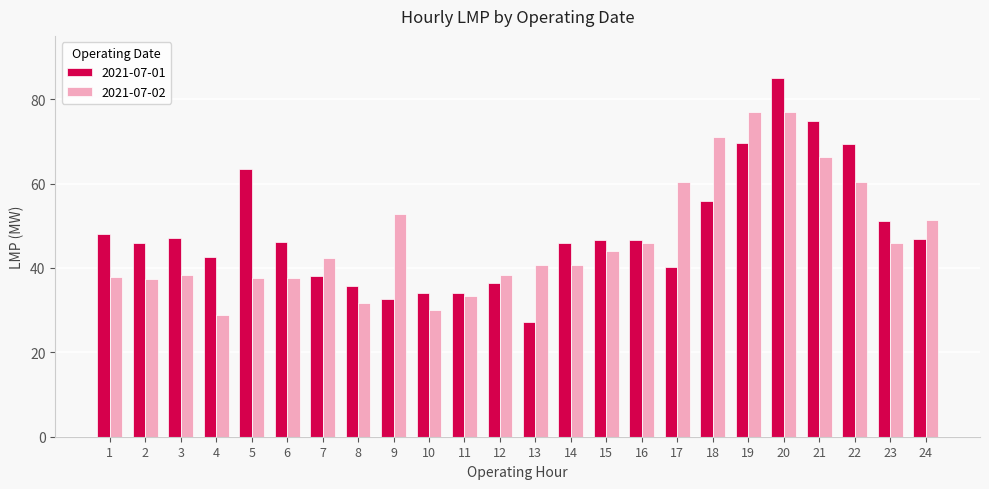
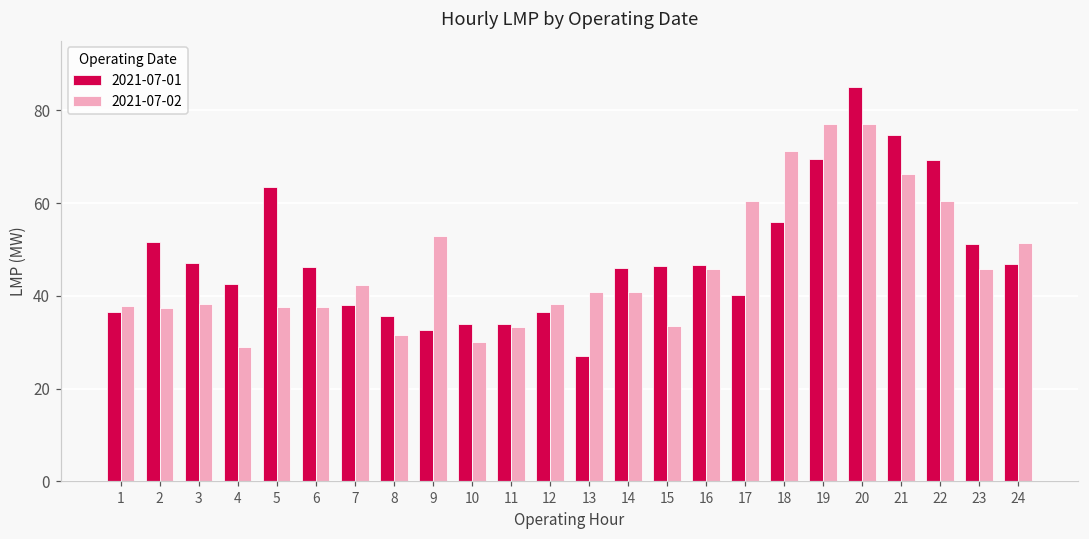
2021-07-01, 1: 48 -> 37
2021-07-01, 2: 46 -> 52
2021-07-02, 15: 44 -> 34
